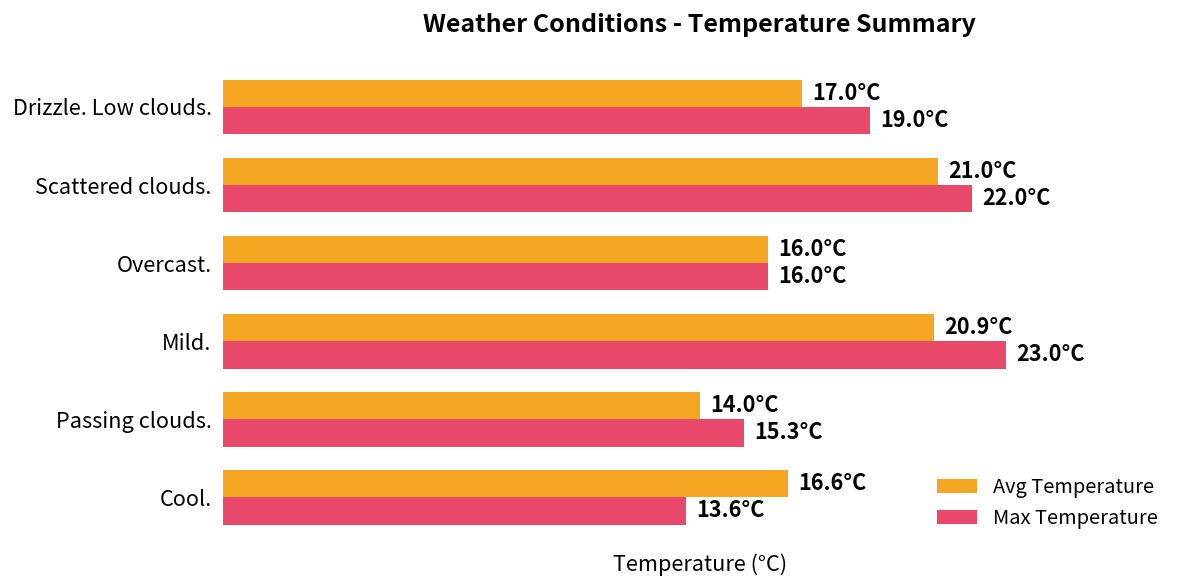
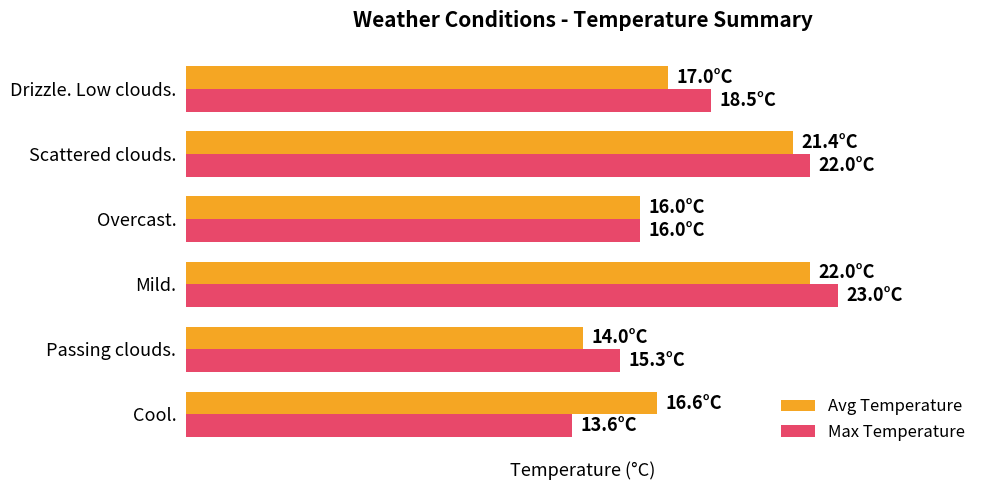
Max Temperature, Drizzle. Low clouds.: 19.0°C -> 18.5°C
Avg Temperature, Scattered clouds.: 21.0°C -> 21.4°C
Avg Temperature, Mild.: 20.9°C -> 22.0°C
